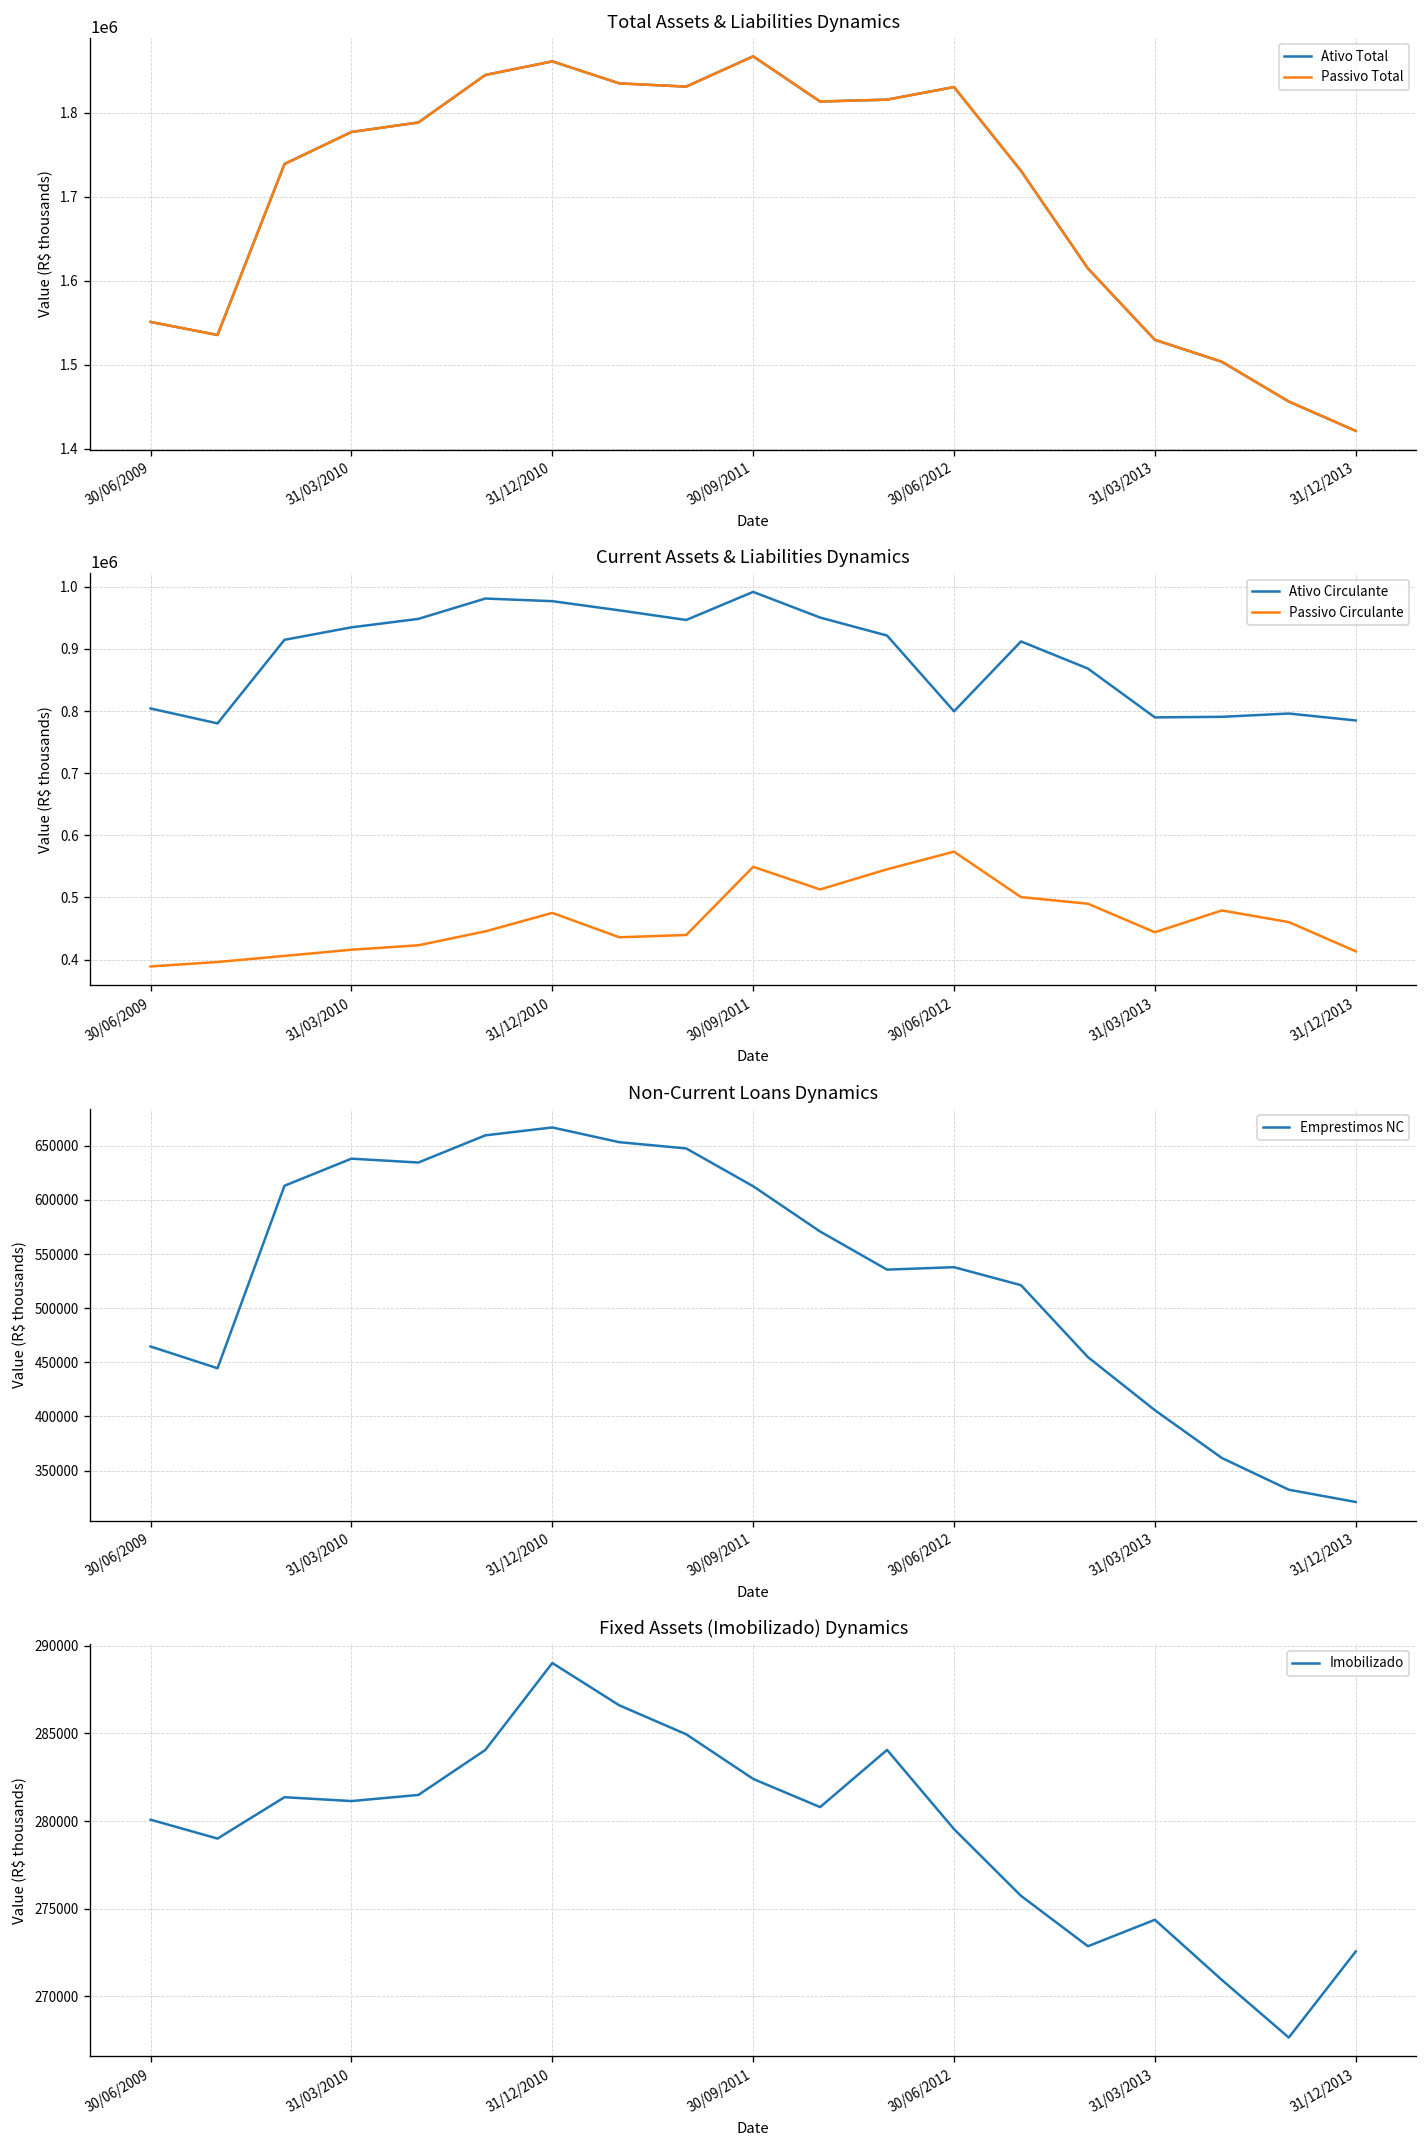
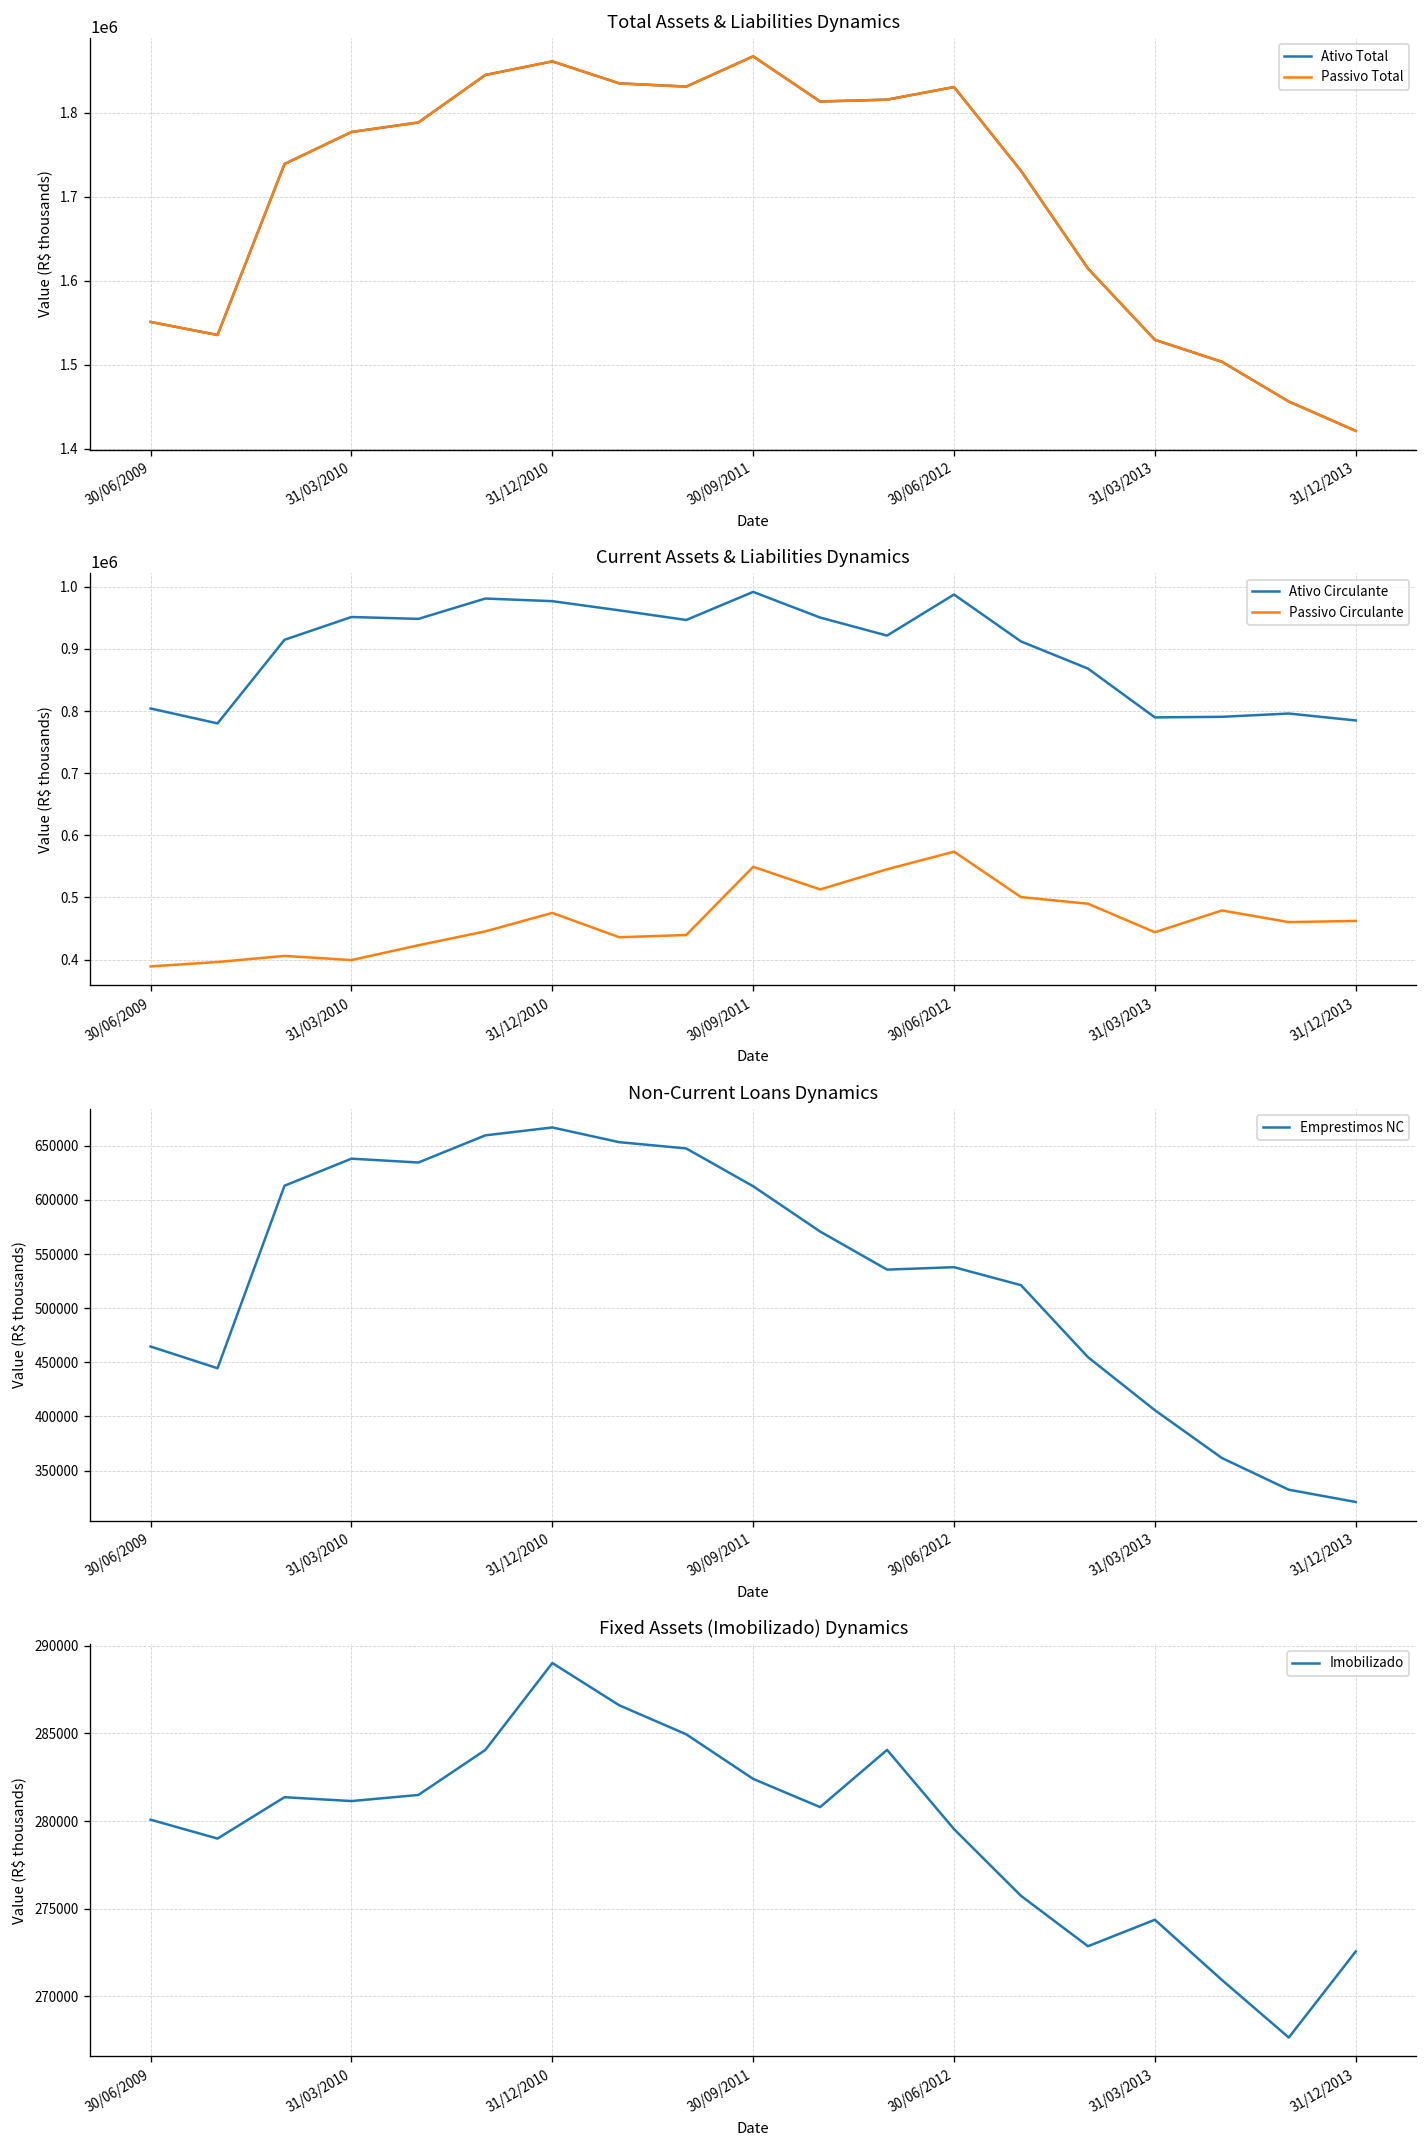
Current Assets & Liabilities Dynamics, Ativo Circulante, 31/03/2010: 930000 -> 950000
Current Assets & Liabilities Dynamics, Passivo Circulante, 31/03/2010: 420000 -> 400000
Current Assets & Liabilities Dynamics, Ativo Circulante, 30/06/2012: 800000 -> 990000
Current Assets & Liabilities Dynamics, Passivo Circulante, 31/12/2013: 410000 -> 460000
